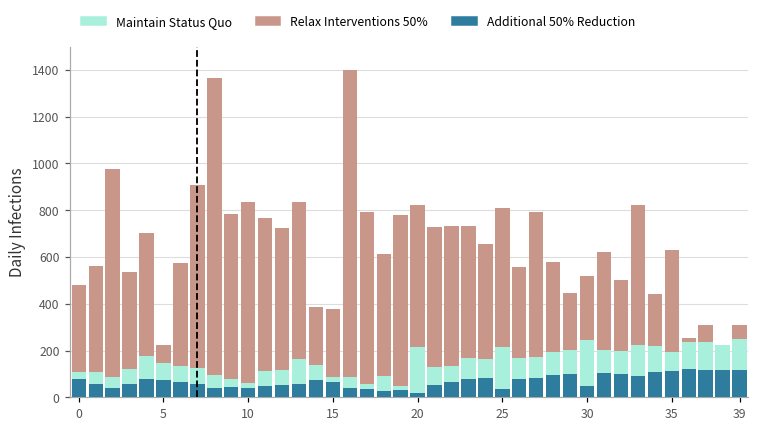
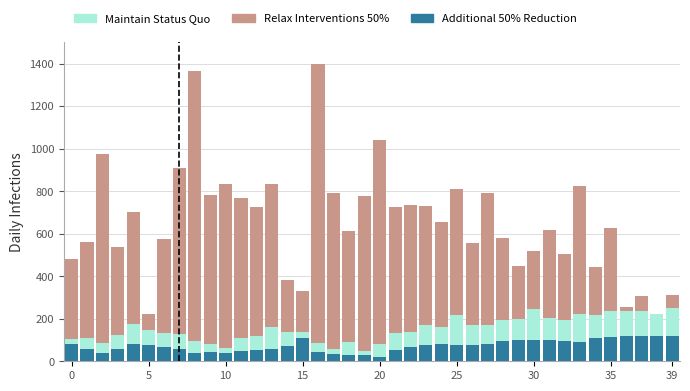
Relax Interventions 50%, 15: 380 -> 330
Maintain Status Quo, 15: 90 -> 140
Additional 50% Reduction, 15: 70 -> 110
Relax Interventions 50%, 20: 820 -> 1040
Maintain Status Quo, 20: 210 -> 80
Additional 50% Reduction, 25: 40 -> 70
Additional 50% Reduction, 30: 50 -> 100
Maintain Status Quo, 35: 200 -> 240
